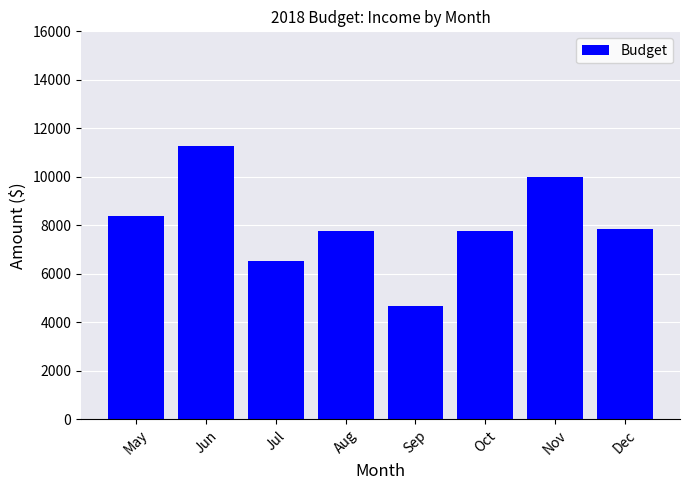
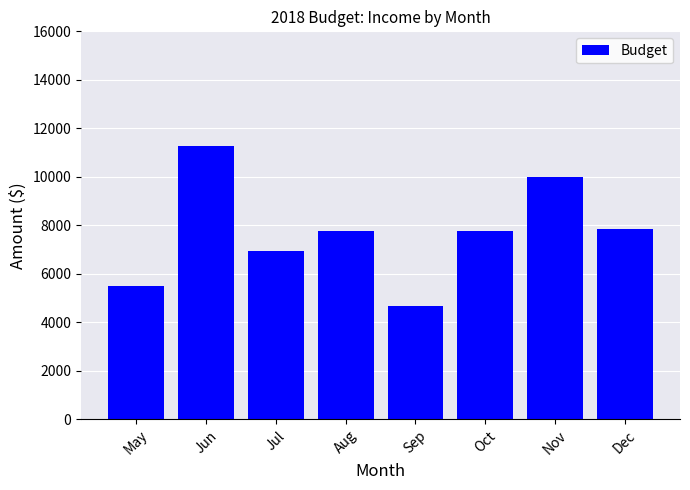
May: 8400 -> 5500
Jul: 6500 -> 7000
